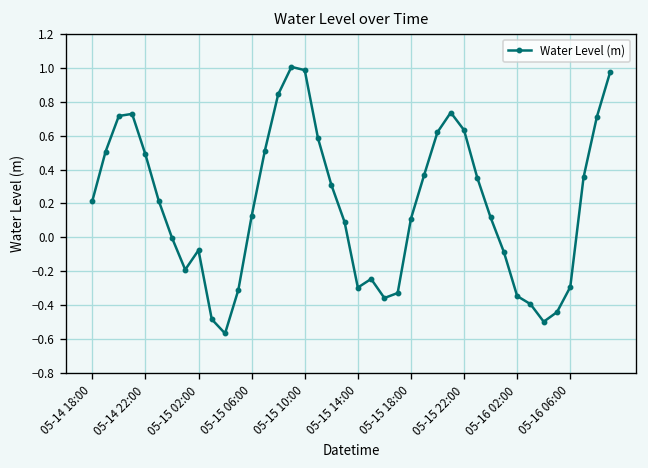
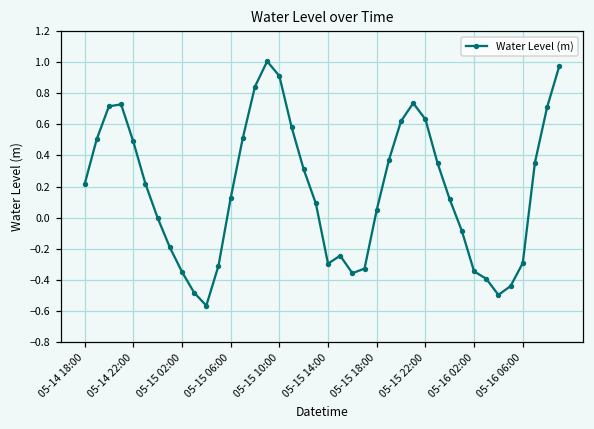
05-15 02:00: -0.08 -> -0.35
05-15 10:00: 0.99 -> 0.91
05-15 18:00: 0.11 -> 0.05
